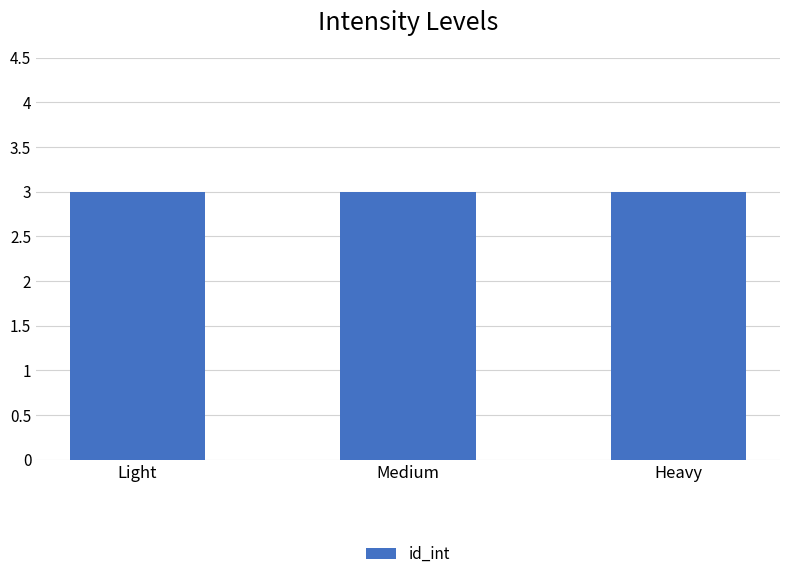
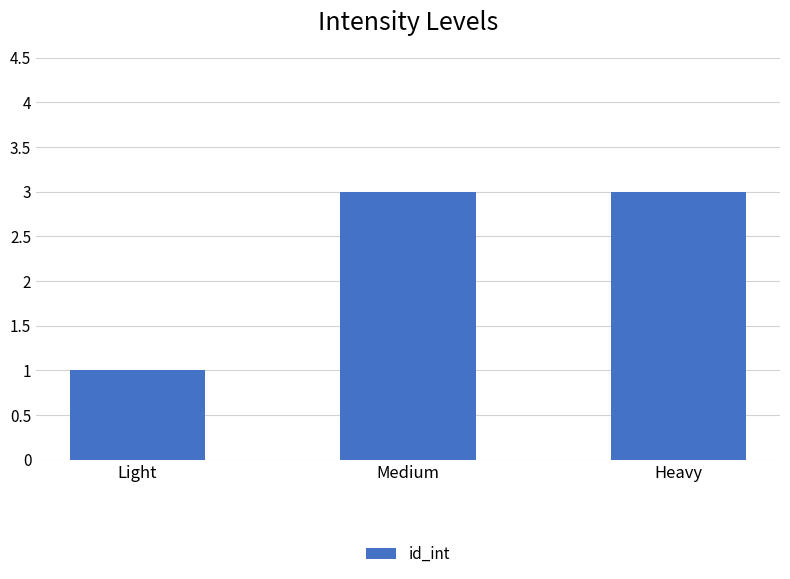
Light: 3 -> 1
